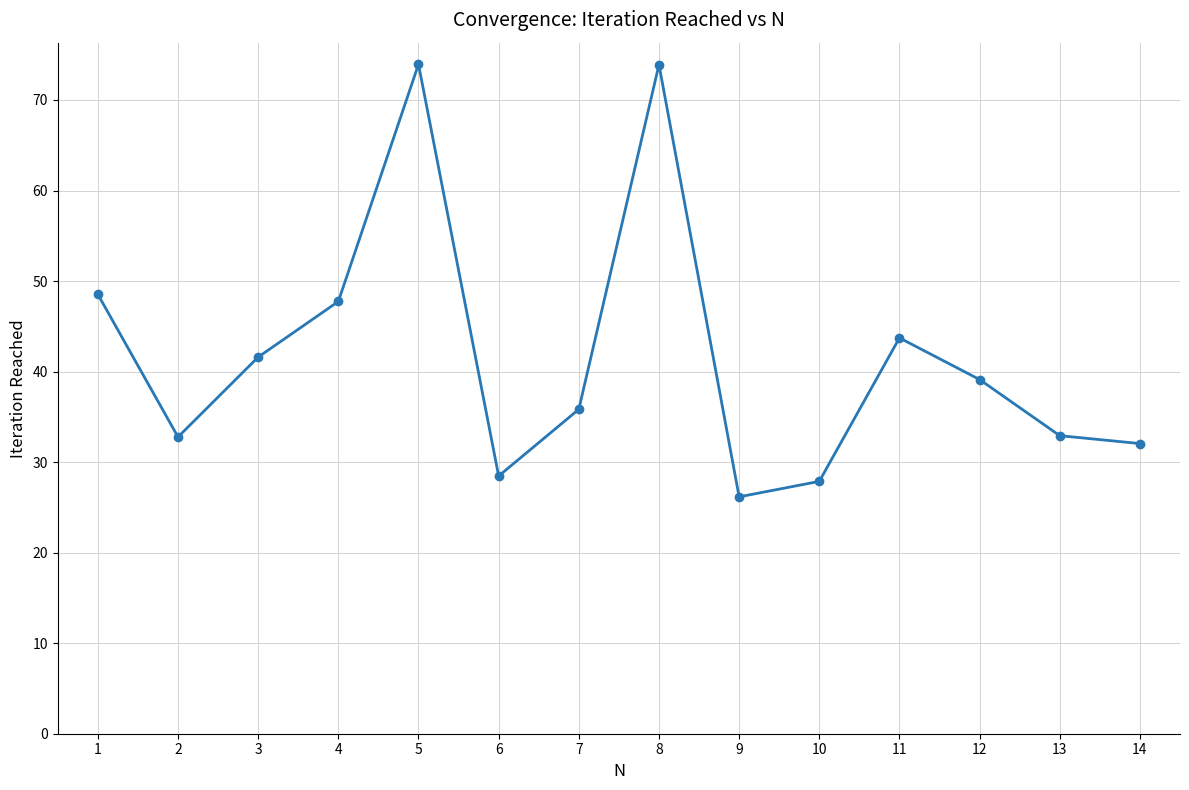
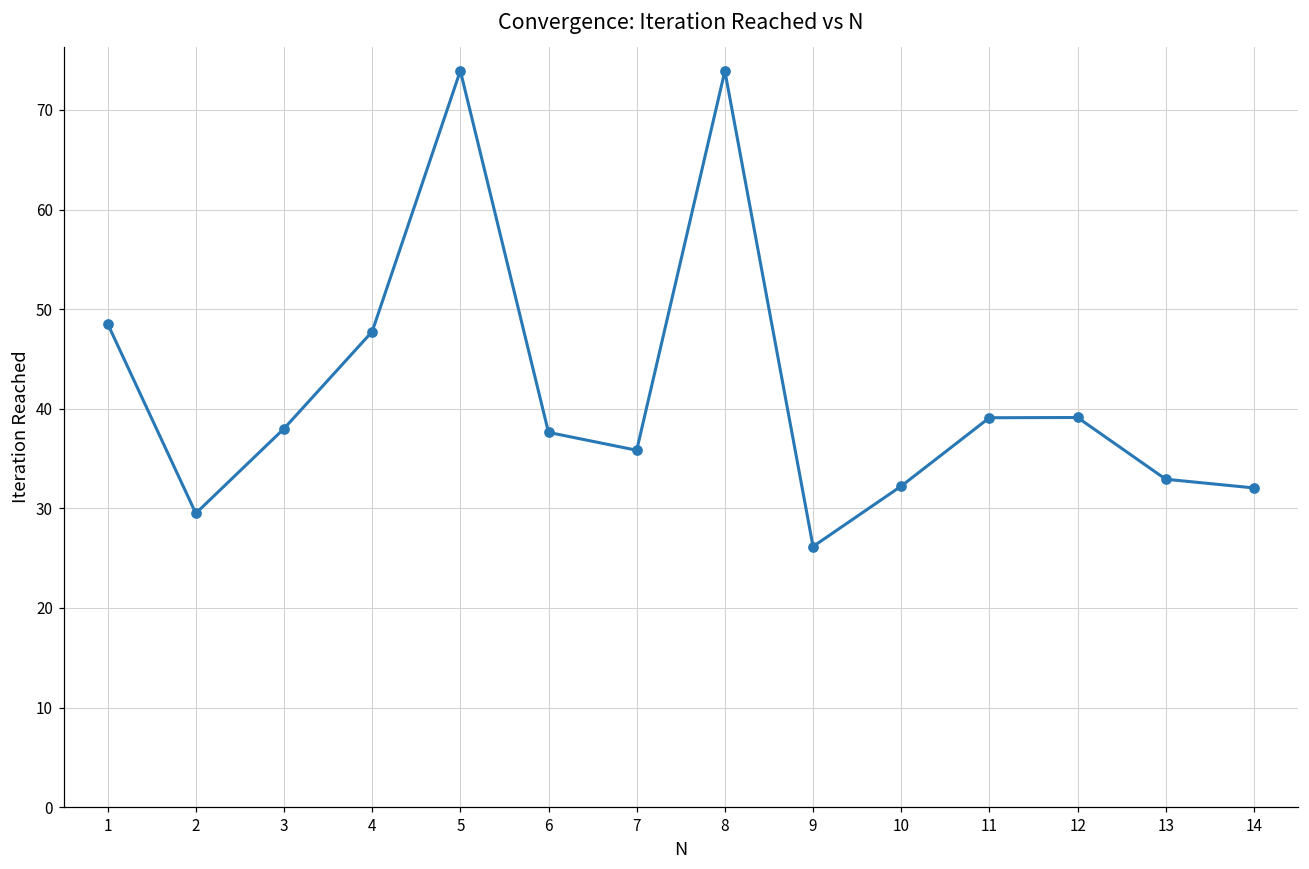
2: 33 -> 29
3: 42 -> 38
6: 28 -> 38
10: 28 -> 32
11: 44 -> 39
